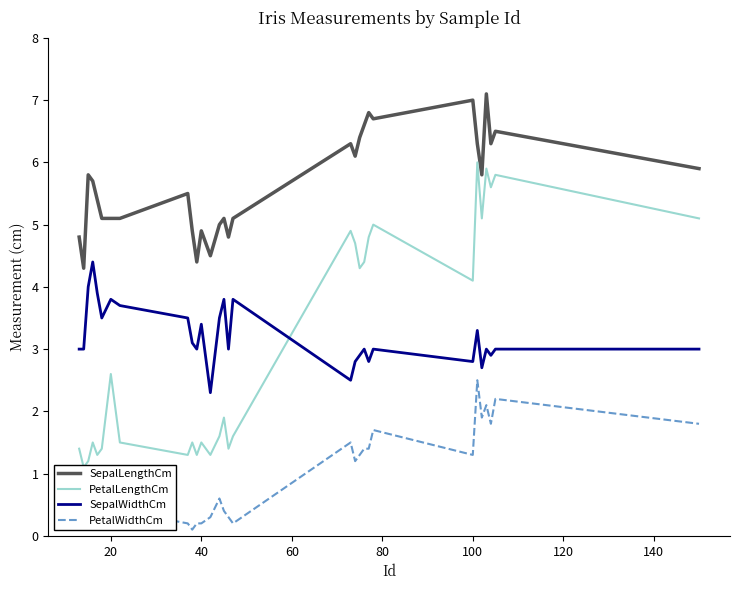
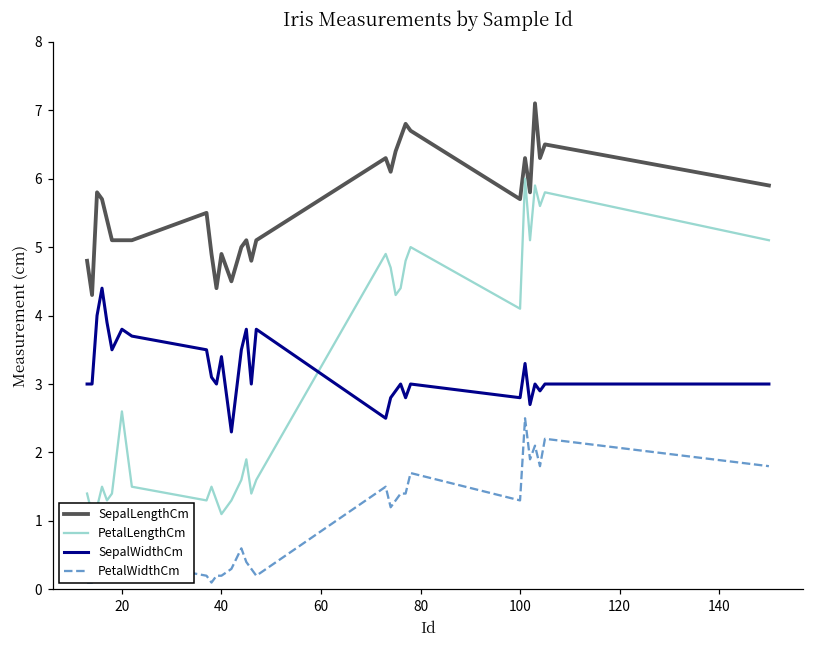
PetalLengthCm, 40: 1.5 -> 1.1
SepalLengthCm, 100: 7.0 -> 5.7
